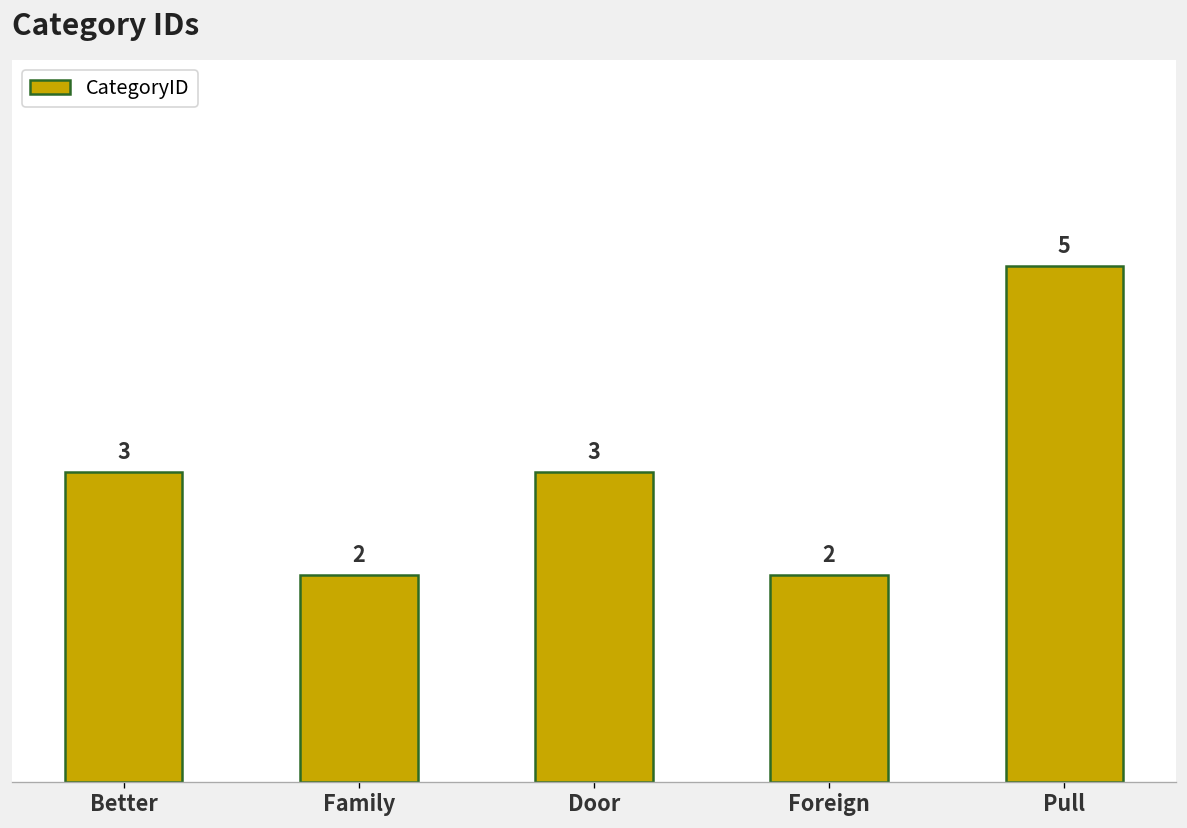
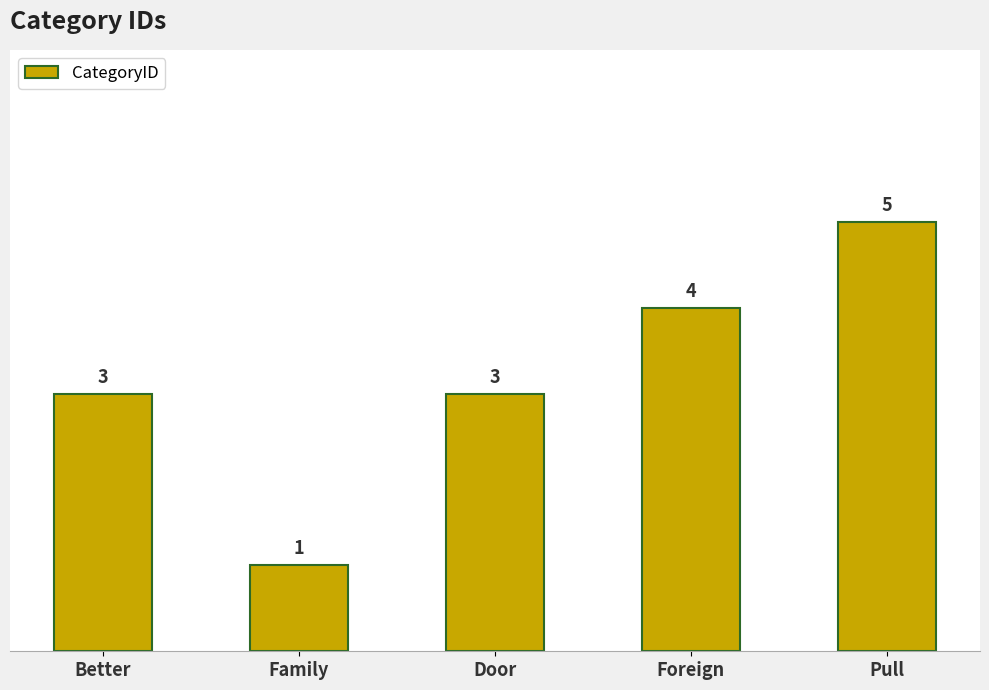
Family: 2 -> 1
Foreign: 2 -> 4
